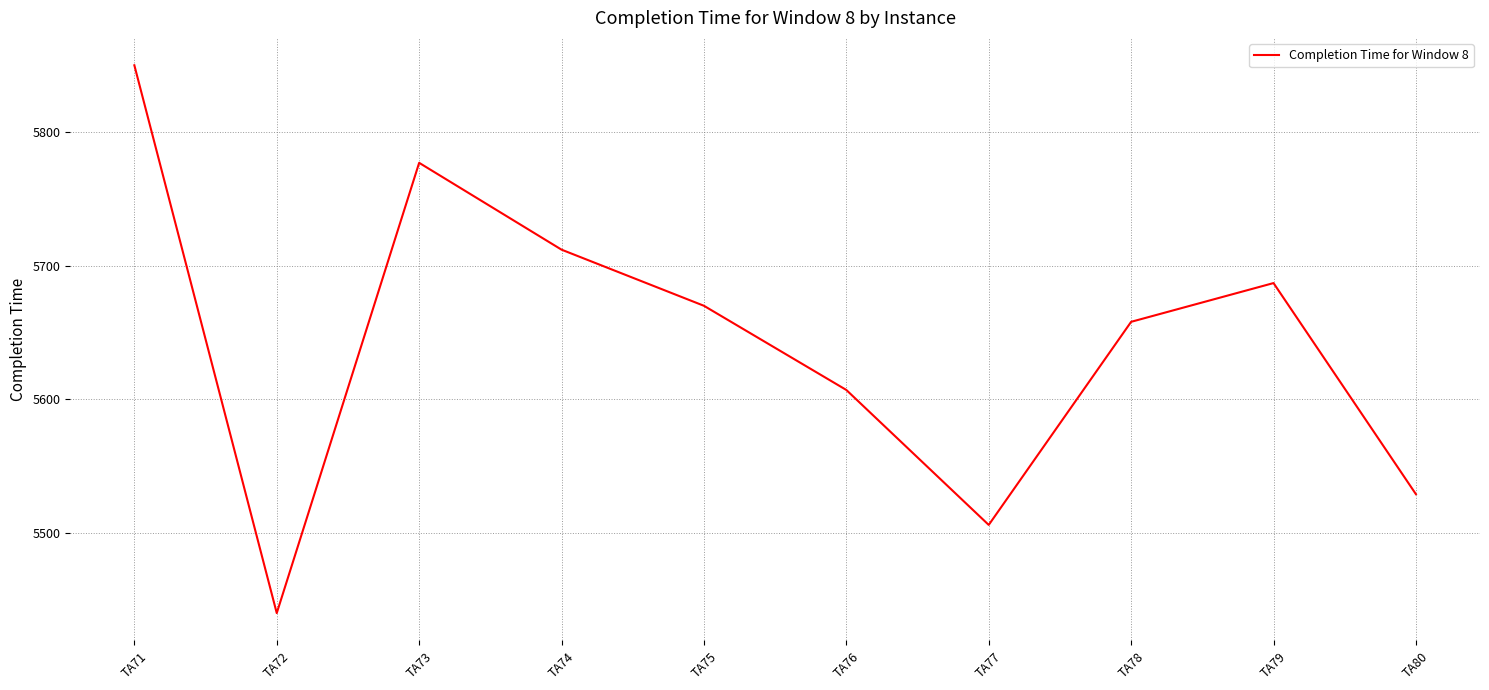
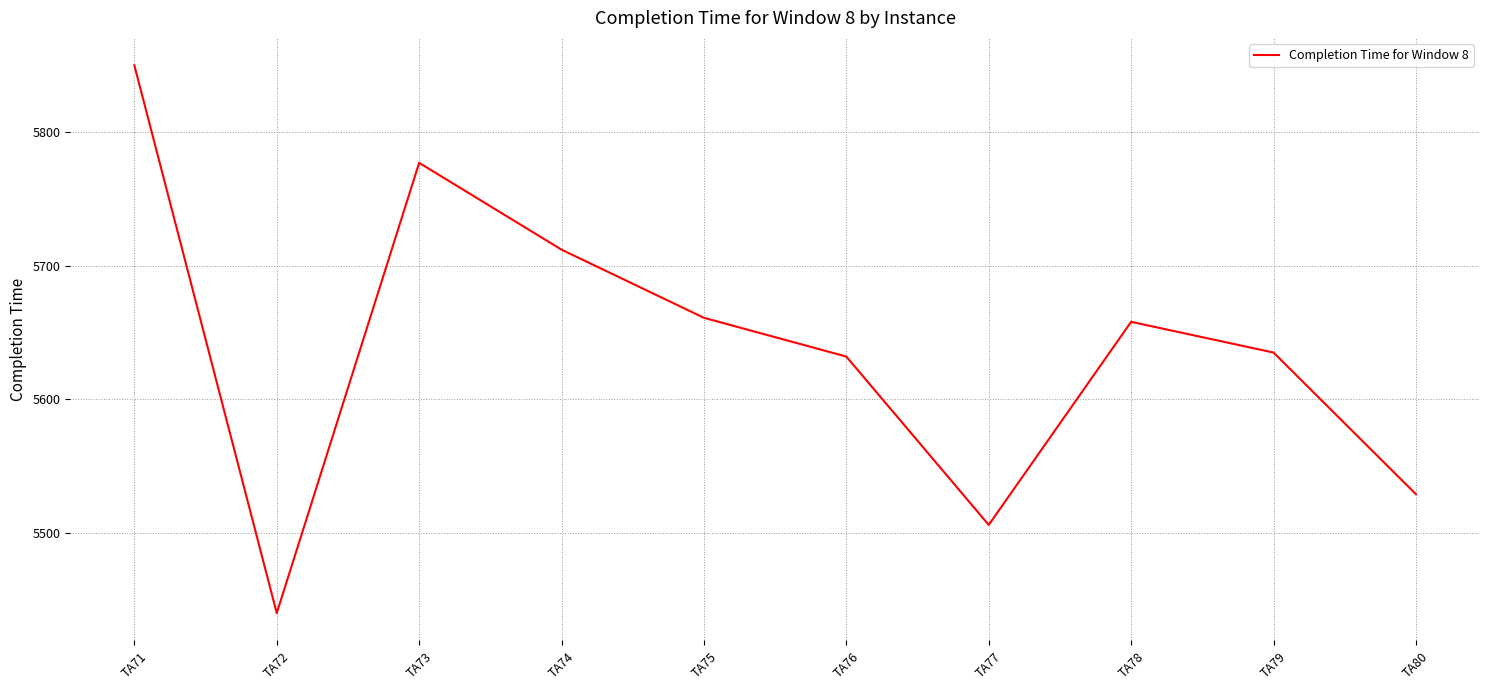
TA75: 5670 -> 5661
TA76: 5607 -> 5632
TA79: 5687 -> 5635
